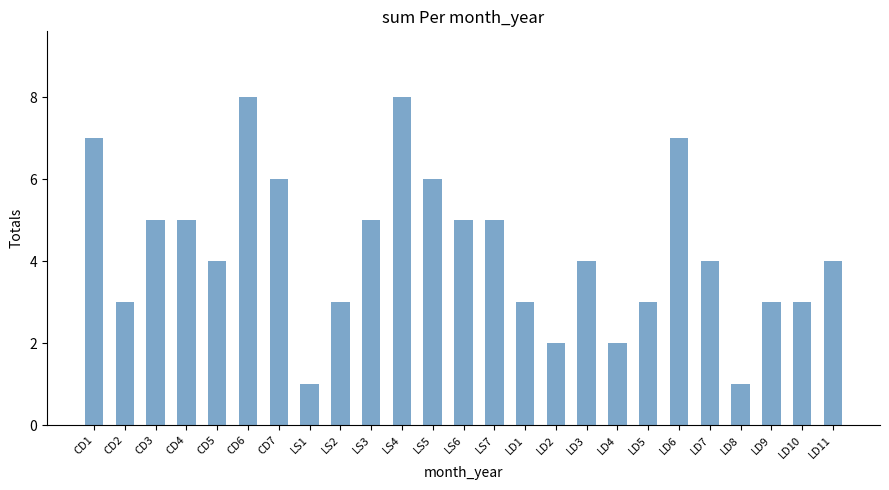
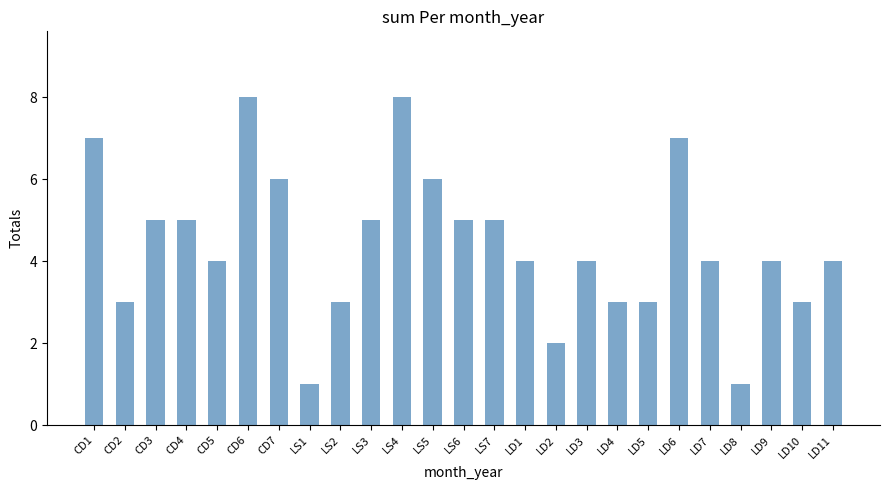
LD1: 3 -> 4
LD4: 2 -> 3
LD9: 3 -> 4
